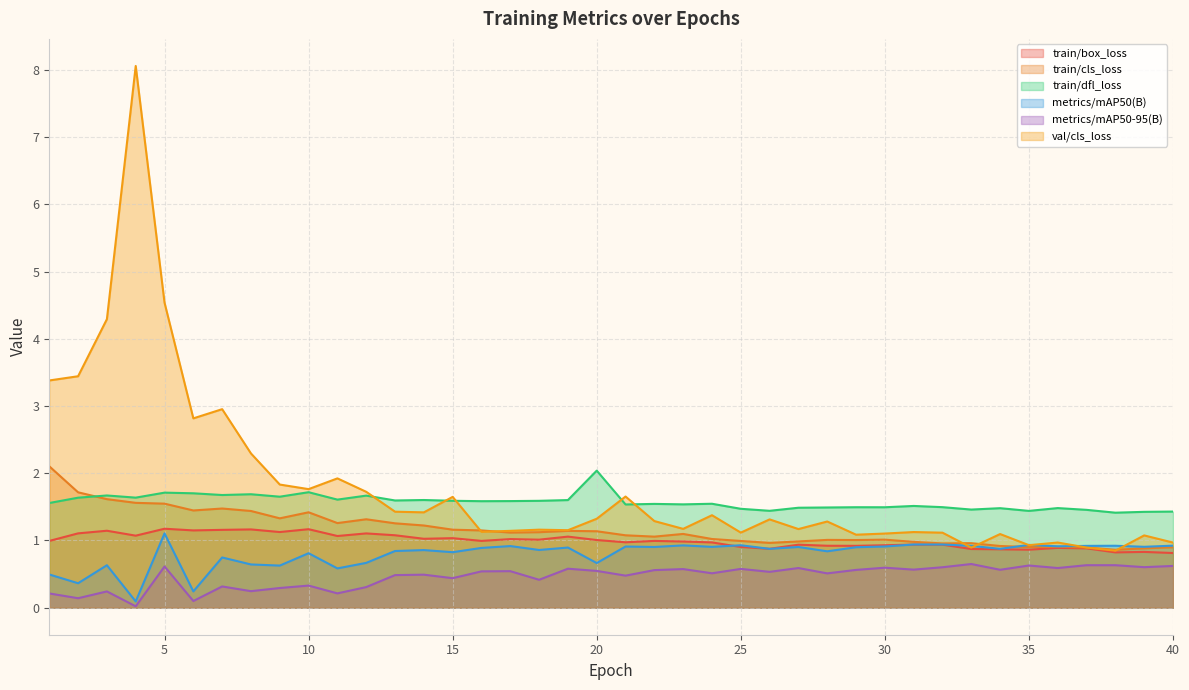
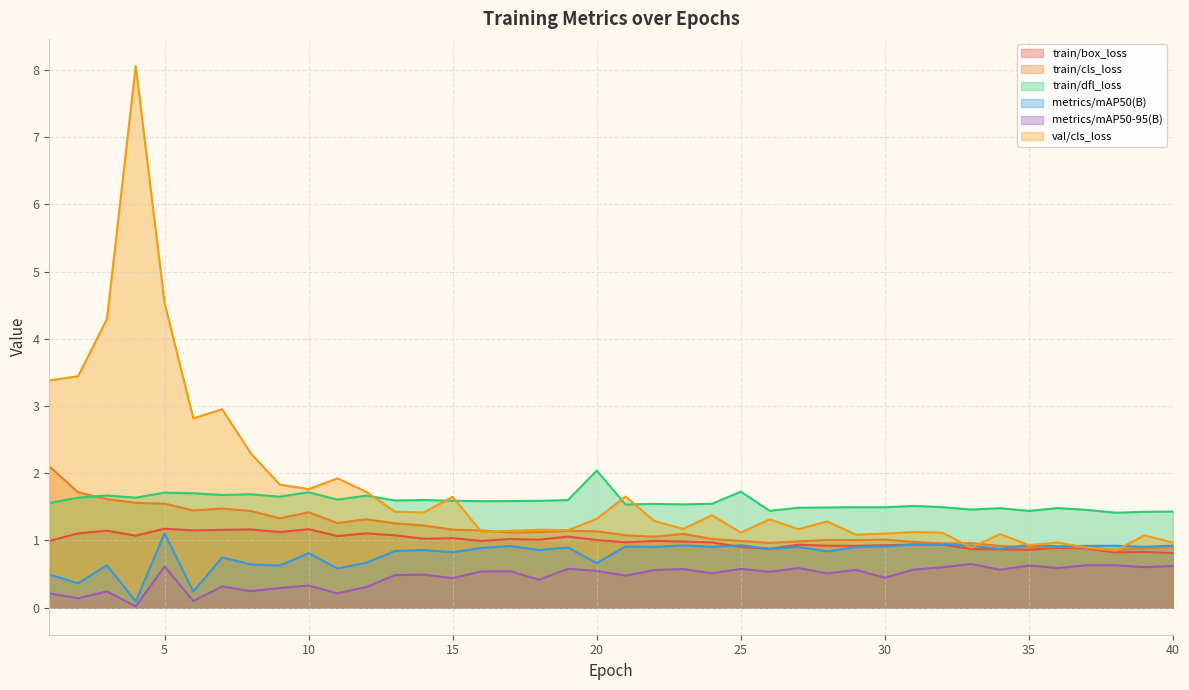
train/dfl_loss, 25: 1.5 -> 1.7
metrics/mAP50-95(B), 30: 0.6 -> 0.4
